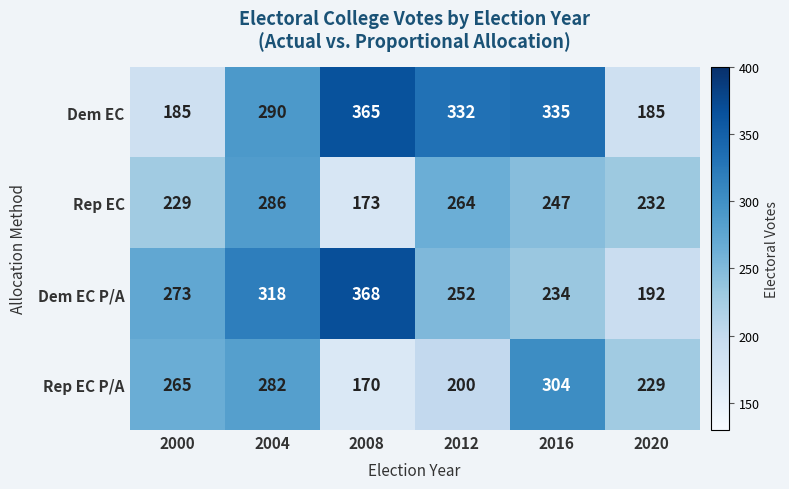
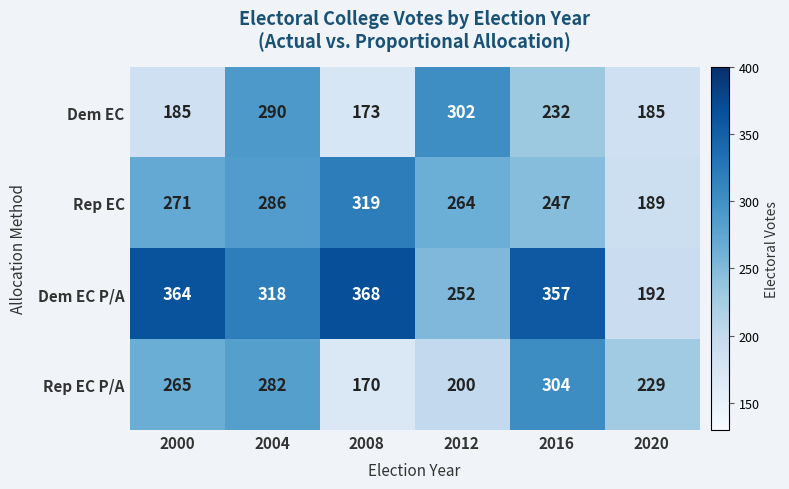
Dem EC, 2008: 365 -> 173
Dem EC, 2012: 332 -> 302
Dem EC, 2016: 335 -> 232
Rep EC, 2000: 229 -> 271
Rep EC, 2008: 173 -> 319
Rep EC, 2020: 232 -> 189
Dem EC P/A, 2000: 273 -> 364
Dem EC P/A, 2016: 234 -> 357
